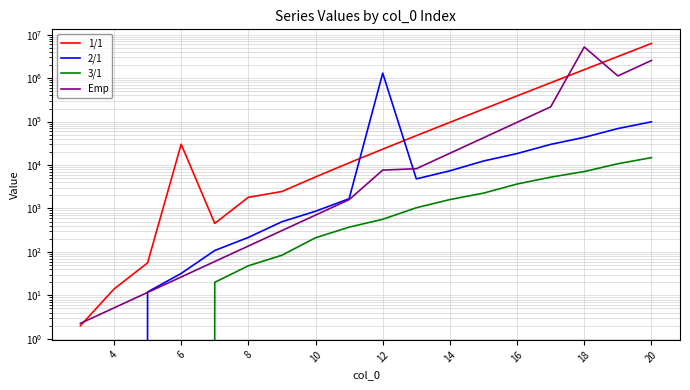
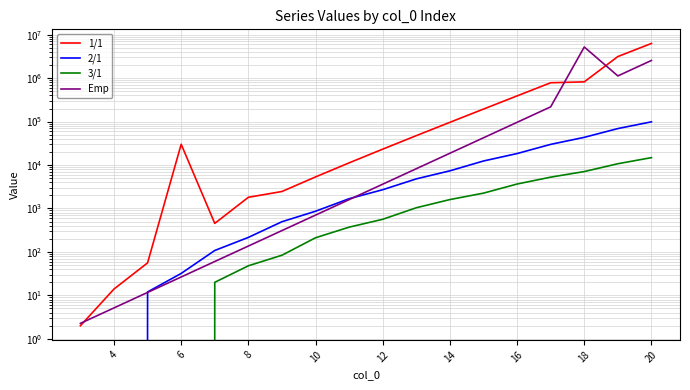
2/1, 12: 1300000 -> 3000
Emp, 12: 8000 -> 4000
1/1, 18: 1600000 -> 800000
